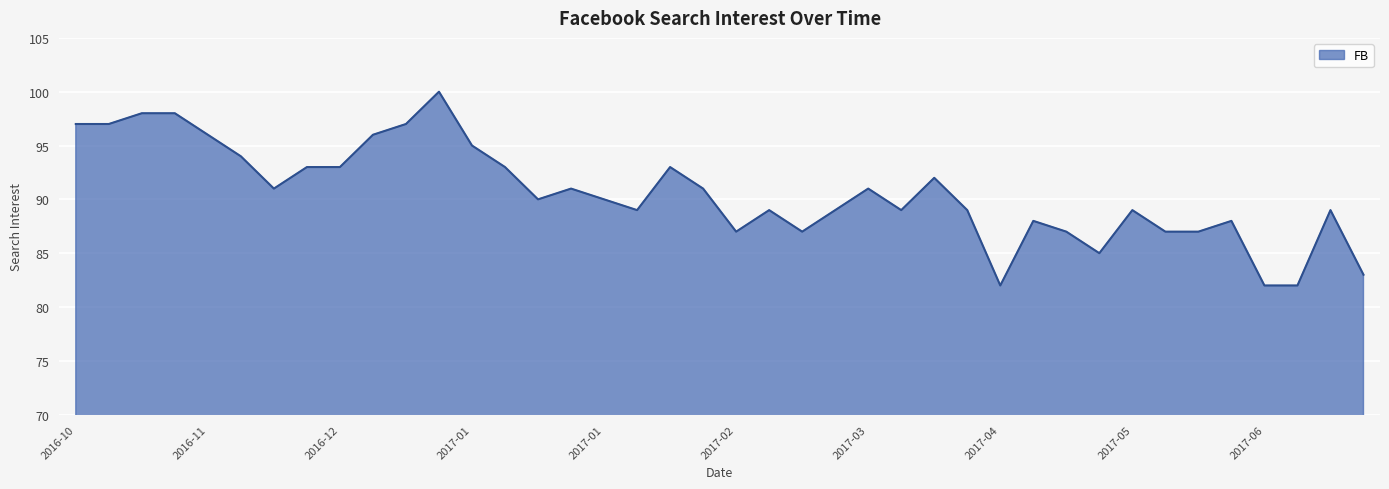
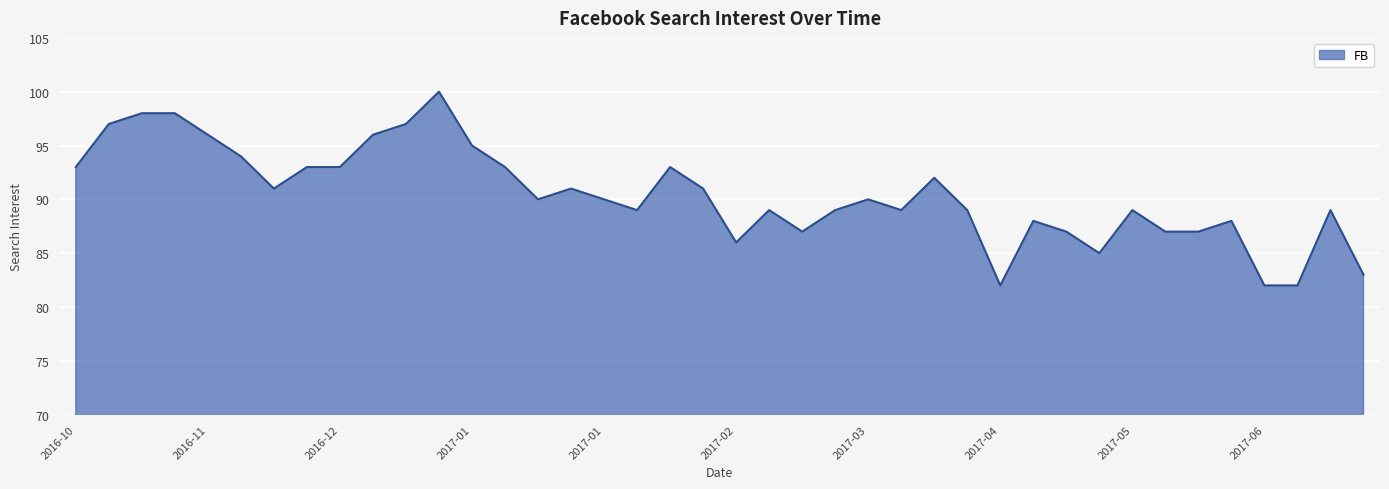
2016-10: 97 -> 93
2017-02: 87 -> 86
2017-03: 91 -> 90
